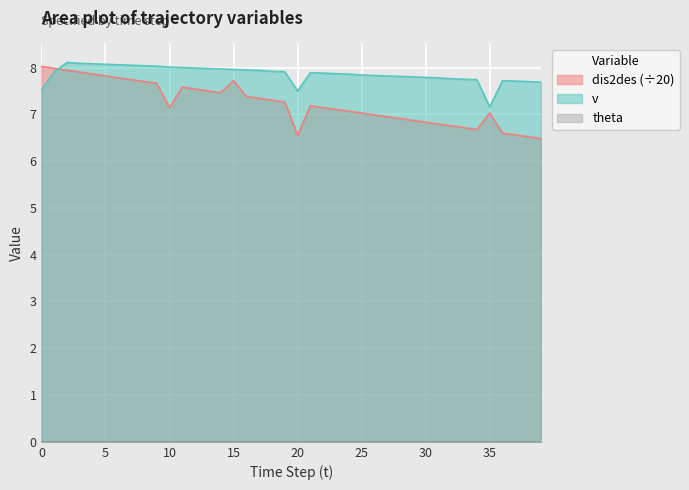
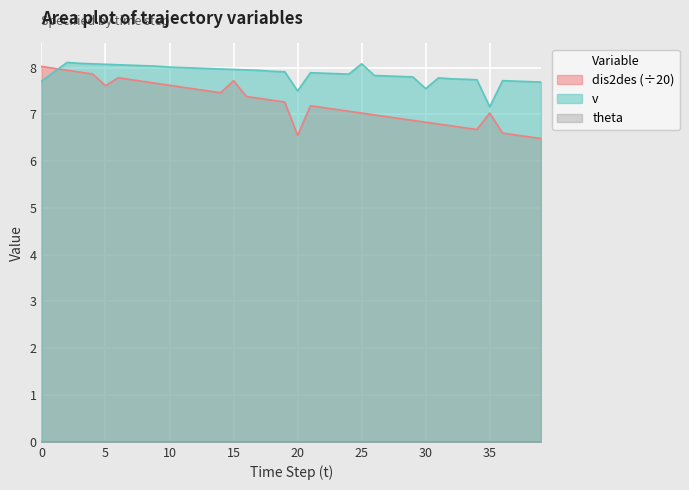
v, 0: 7.5 -> 7.7
dis2des (÷20), 5: 7.8 -> 7.6
dis2des (÷20), 10: 7.1 -> 7.6
v, 25: 7.8 -> 8.1
v, 30: 7.8 -> 7.6
